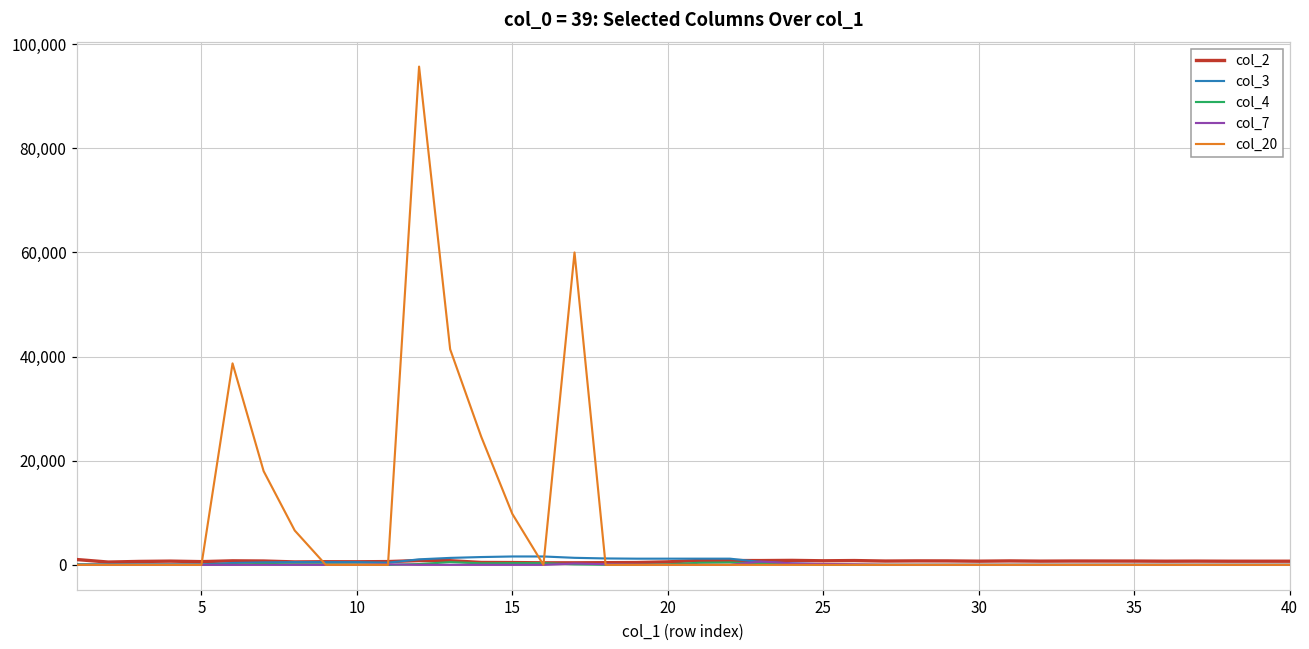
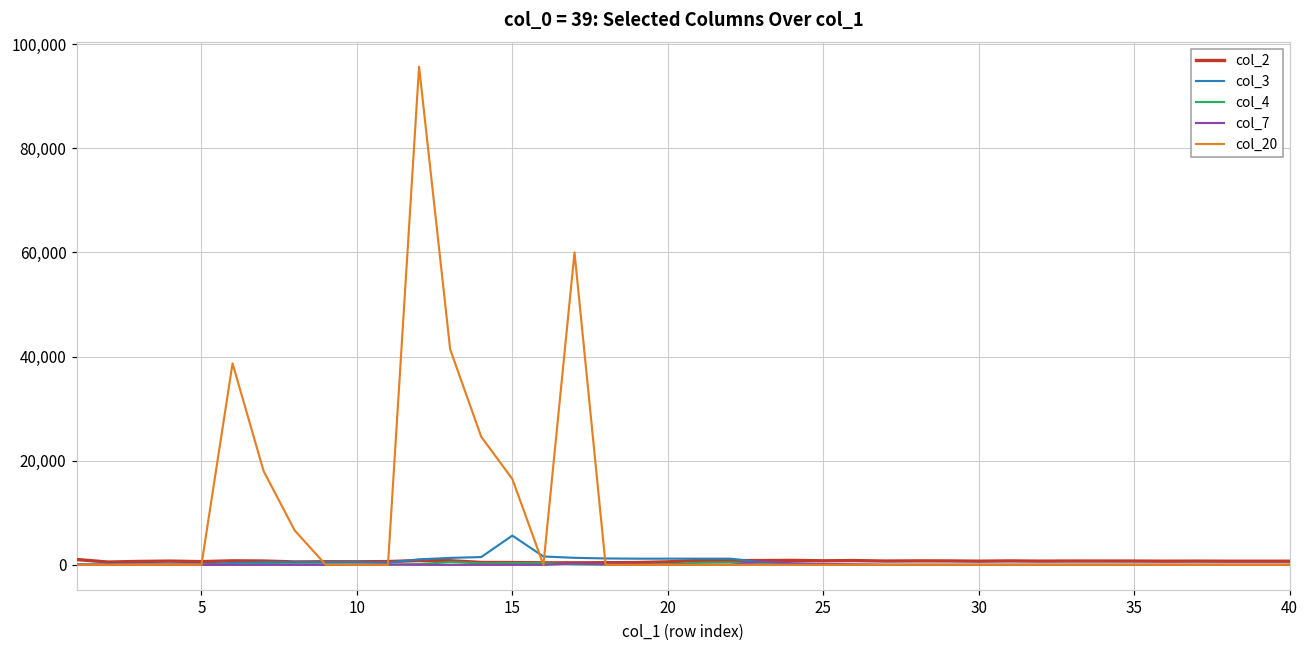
col_3, 15: 2,000 -> 6,000
col_20, 15: 10,000 -> 17,000
